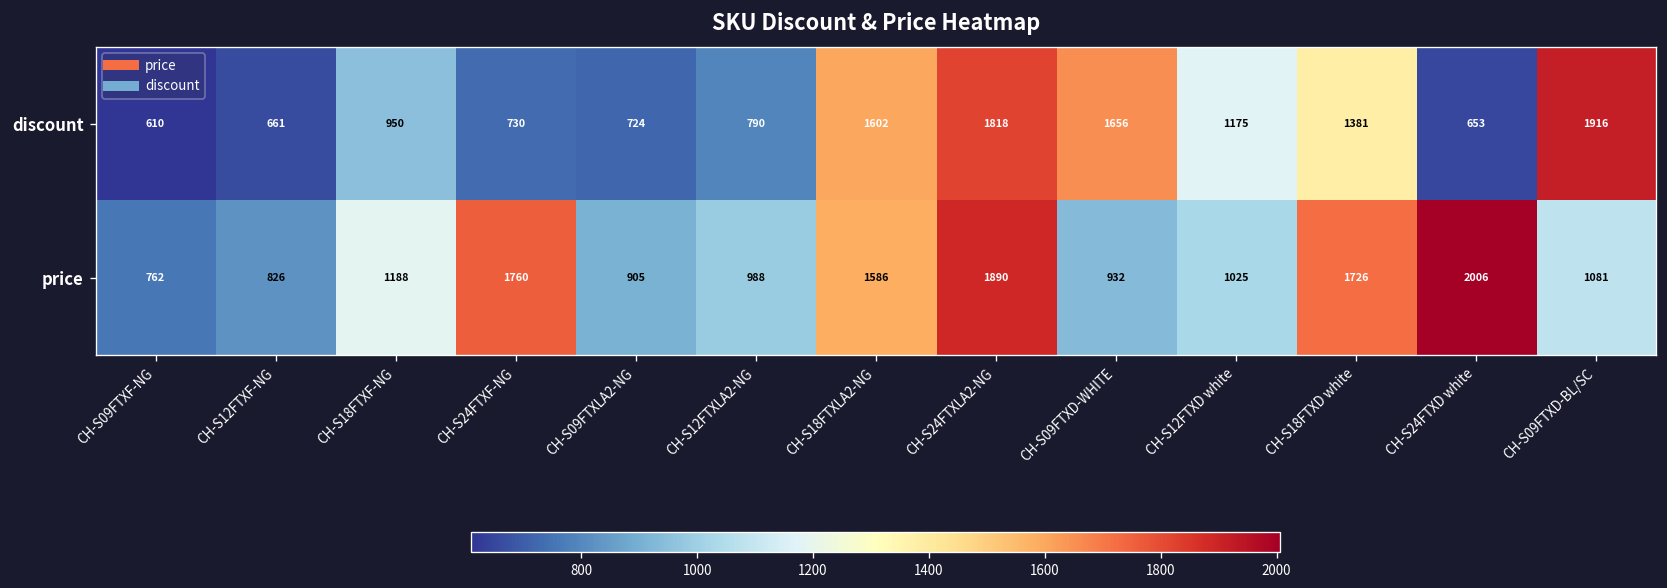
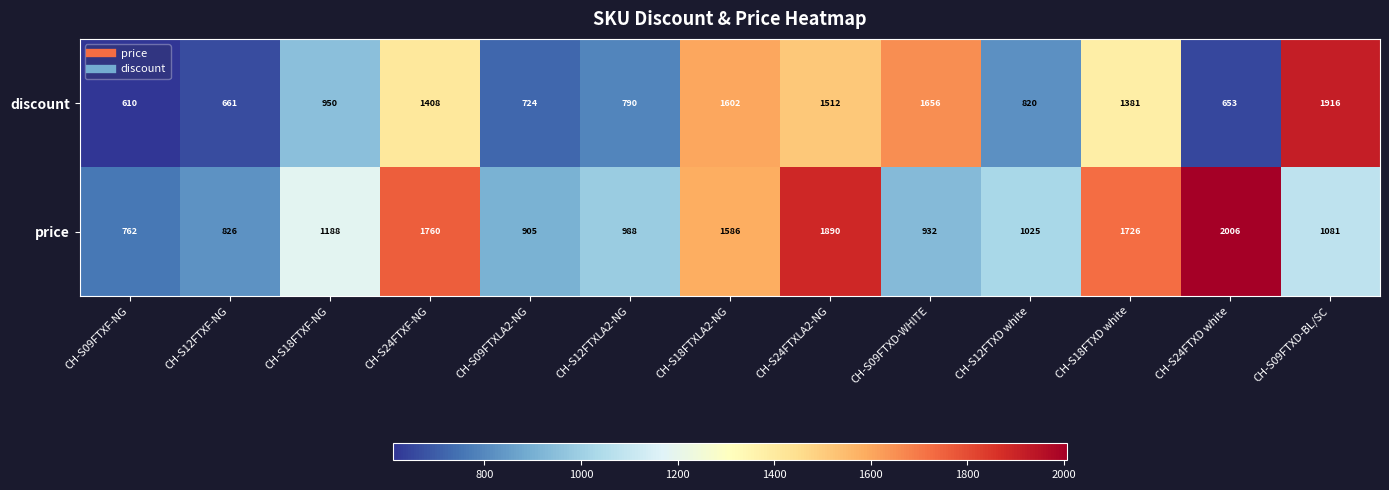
discount, CH-S24FTXF-NG: 730 -> 1408
discount, CH-S24FTXLA2-NG: 1818 -> 1512
discount, CH-S12FTXD white: 1175 -> 820
